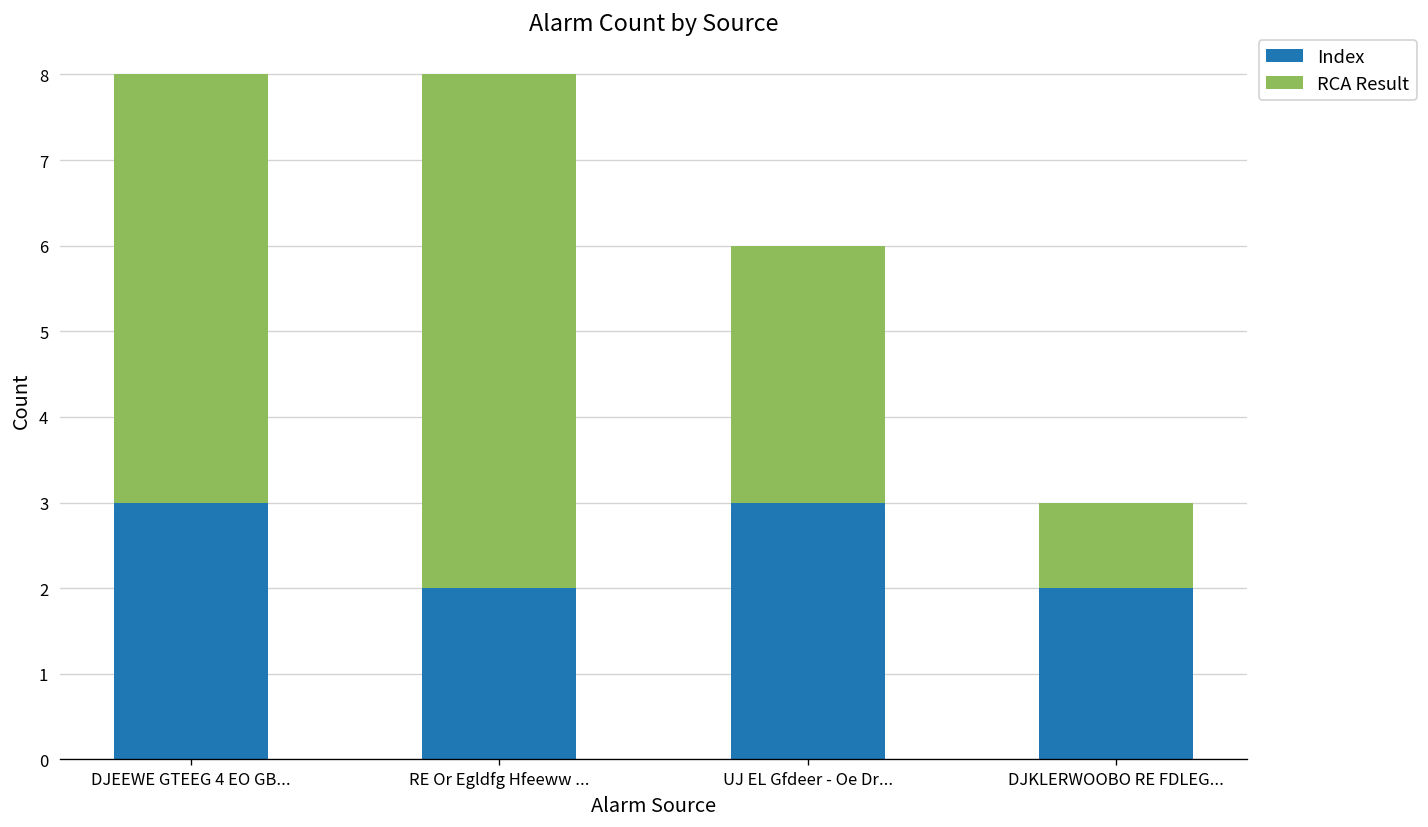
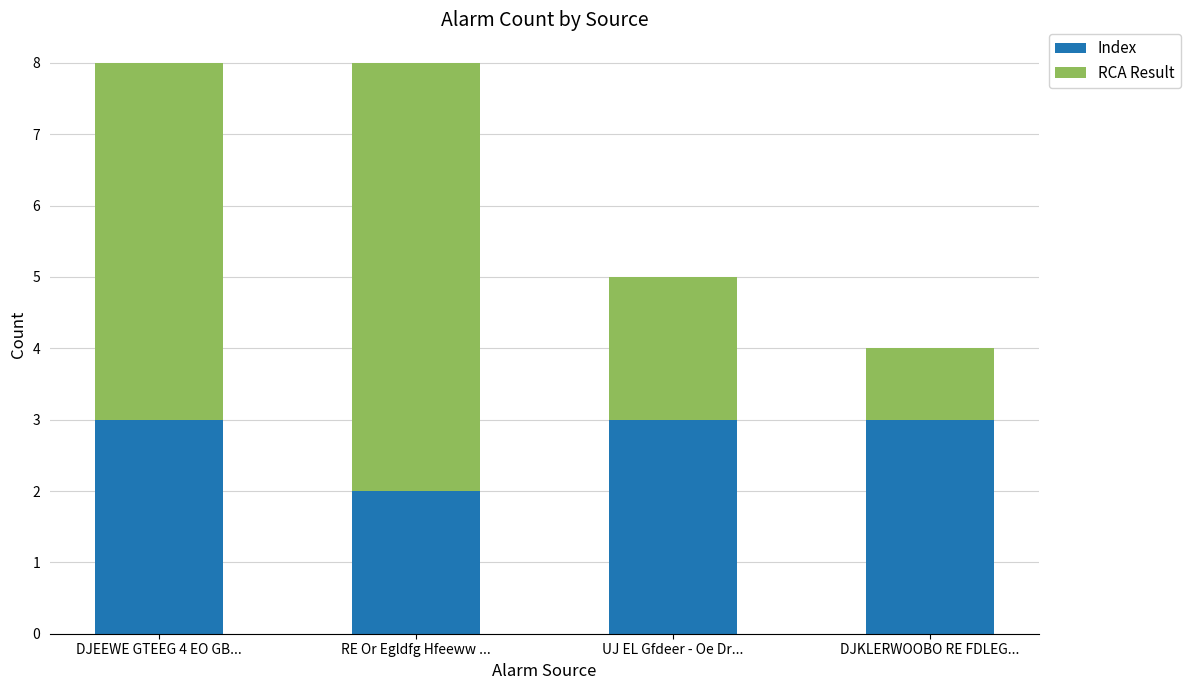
RCA Result, UJ EL Gfdeer - Oe Dr...: 3 -> 2
Index, DJKLERWOOBO RE FDLEG...: 2 -> 3
